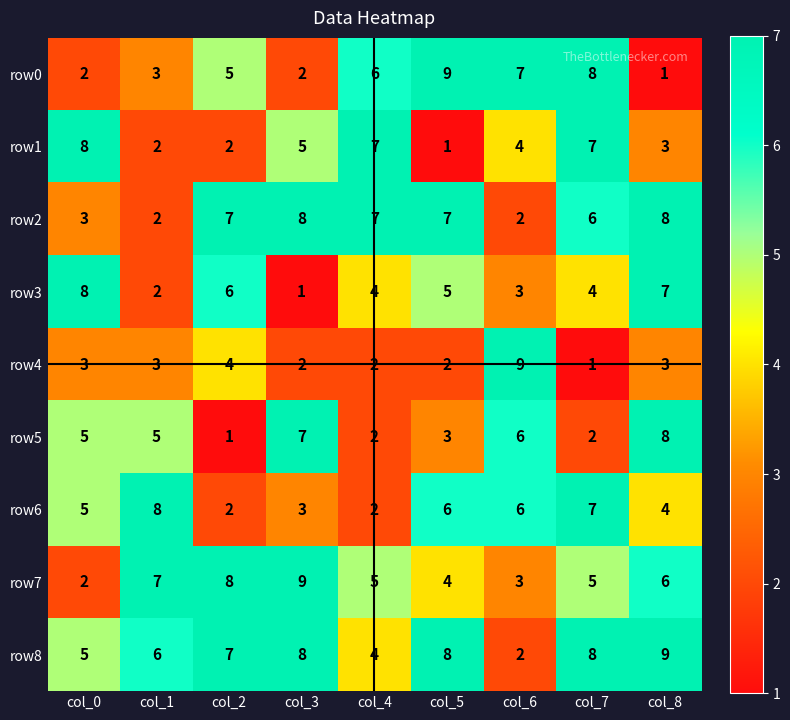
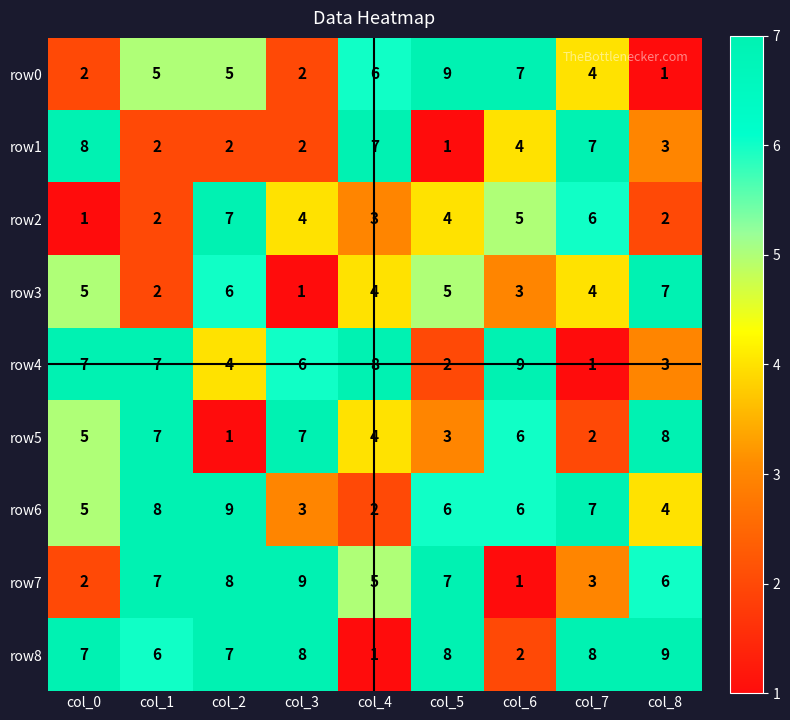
row0, col_1: 3 -> 5
row0, col_7: 8 -> 4
row1, col_3: 5 -> 2
row2, col_0: 3 -> 1
row2, col_3: 8 -> 4
row2, col_4: 7 -> 3
row2, col_5: 7 -> 4
row2, col_6: 2 -> 5
row2, col_8: 8 -> 2
row3, col_0: 8 -> 5
row4, col_0: 3 -> 7
row4, col_1: 3 -> 7
row4, col_3: 2 -> 6
row4, col_4: 2 -> 8
row5, col_1: 5 -> 7
row5, col_4: 2 -> 4
row6, col_2: 2 -> 9
row7, col_5: 4 -> 7
row7, col_6: 3 -> 1
row7, col_7: 5 -> 3
row8, col_0: 5 -> 7
row8, col_4: 4 -> 1
